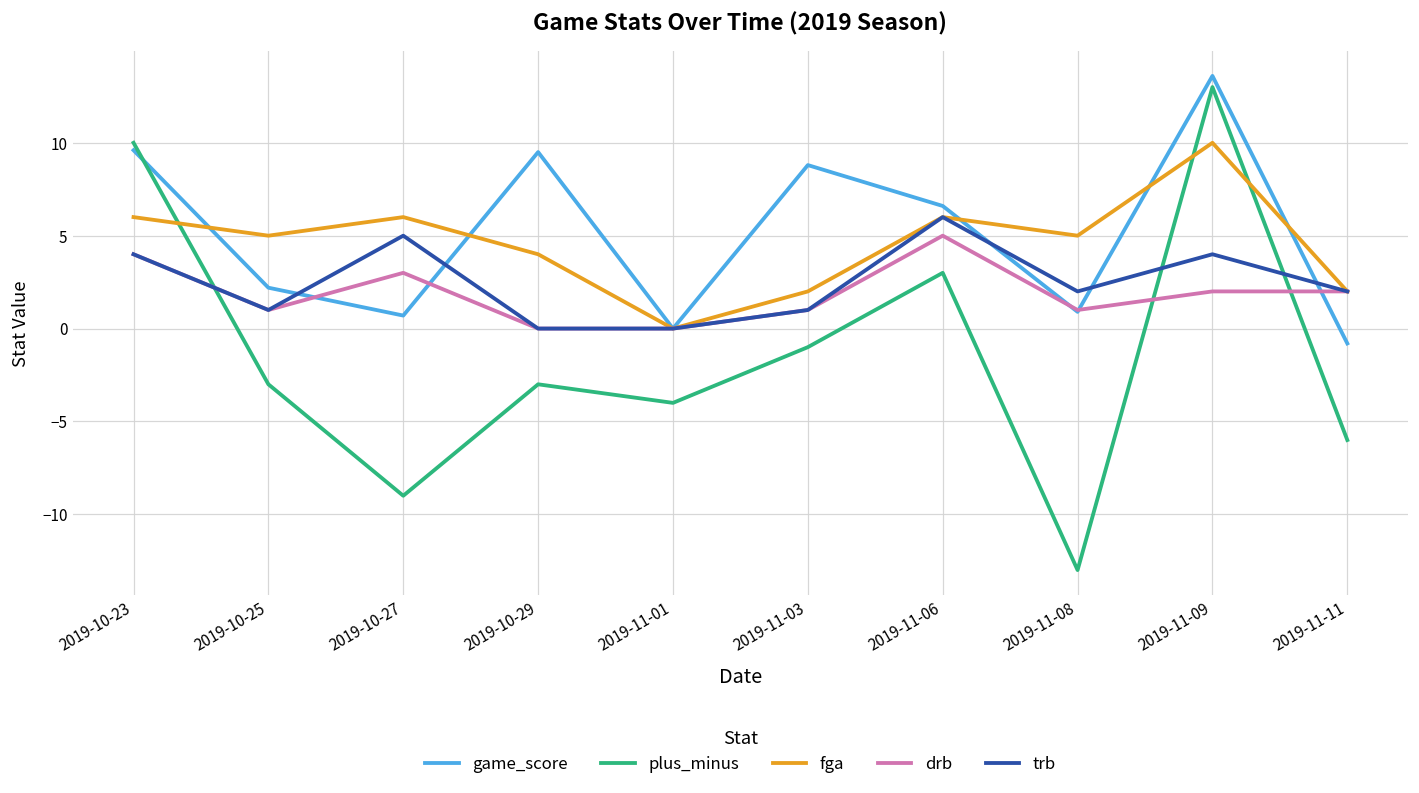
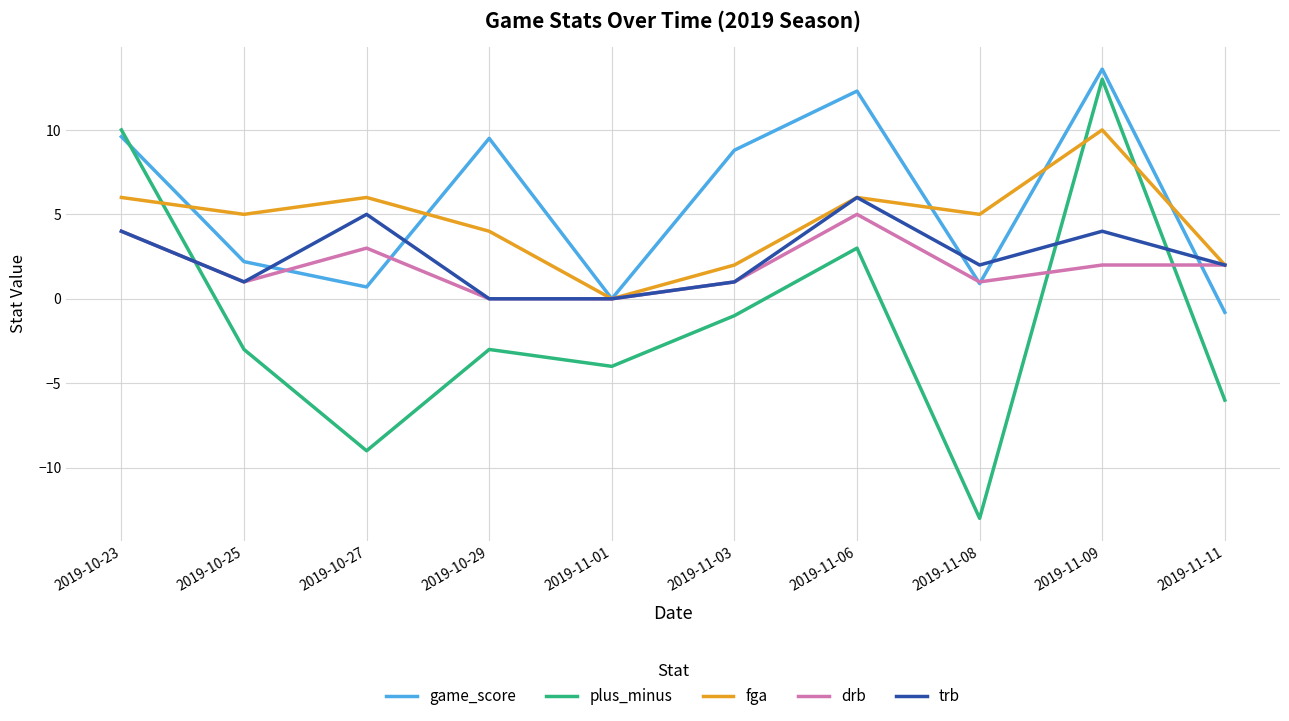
game_score, 2019-11-06: 6.6 -> 12.3
